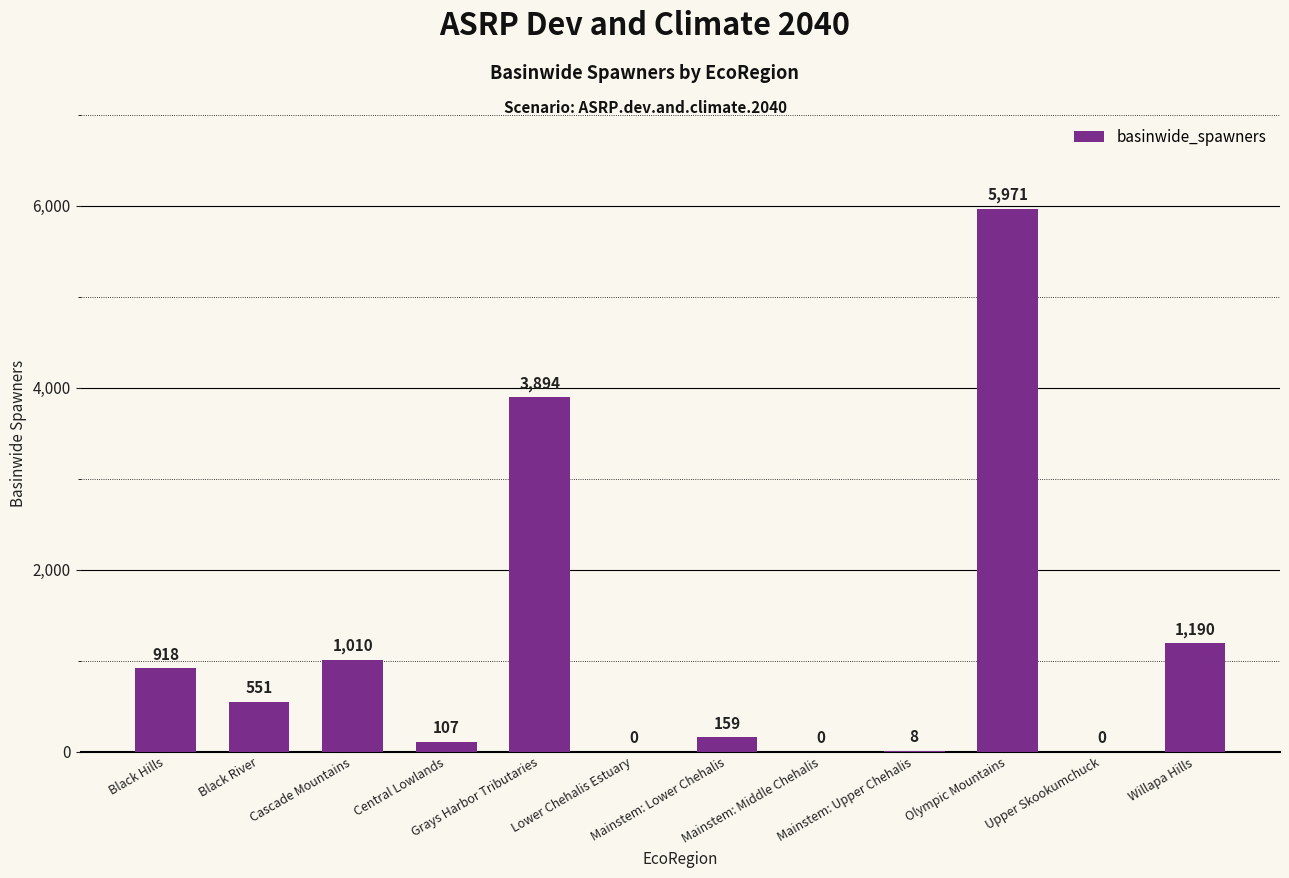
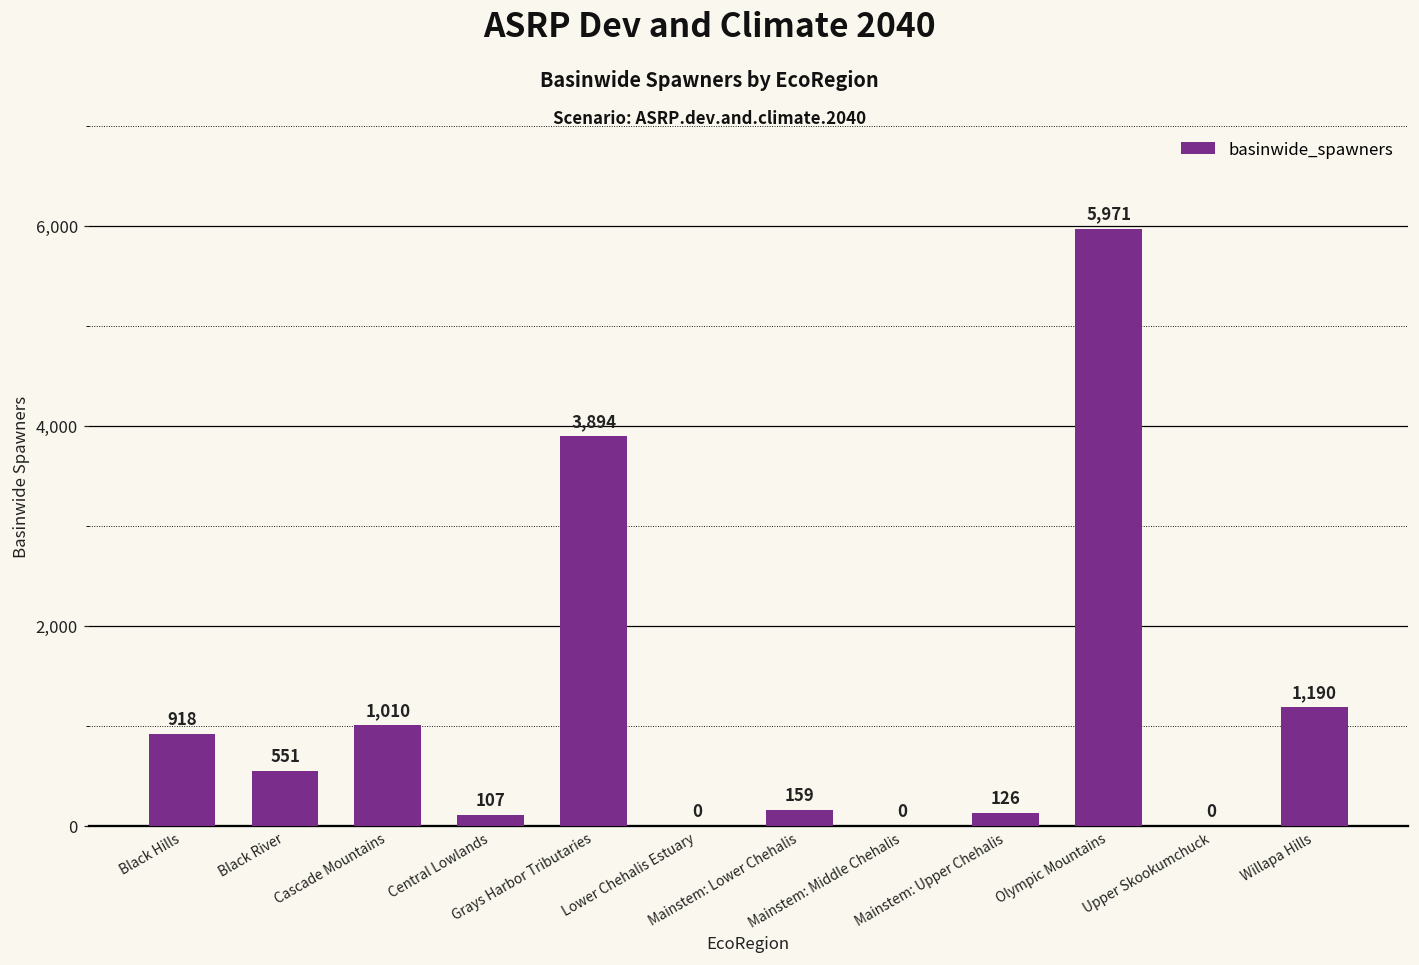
Mainstem: Upper Chehalis: 8 -> 126
